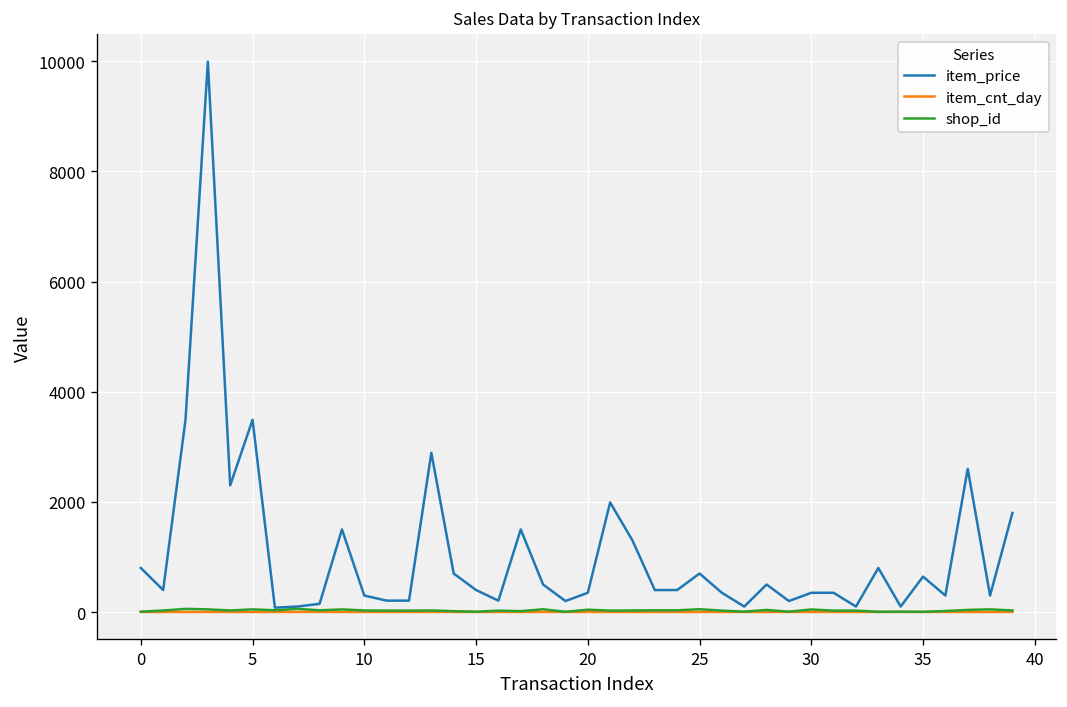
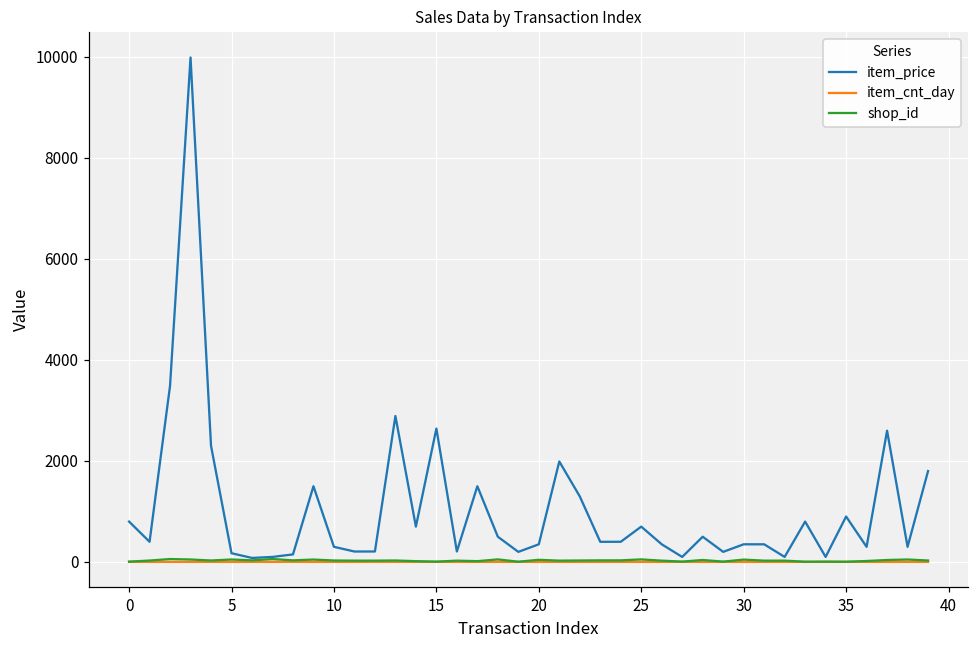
item_price, 5: 3500 -> 200
item_price, 15: 400 -> 2600
item_price, 35: 600 -> 900
